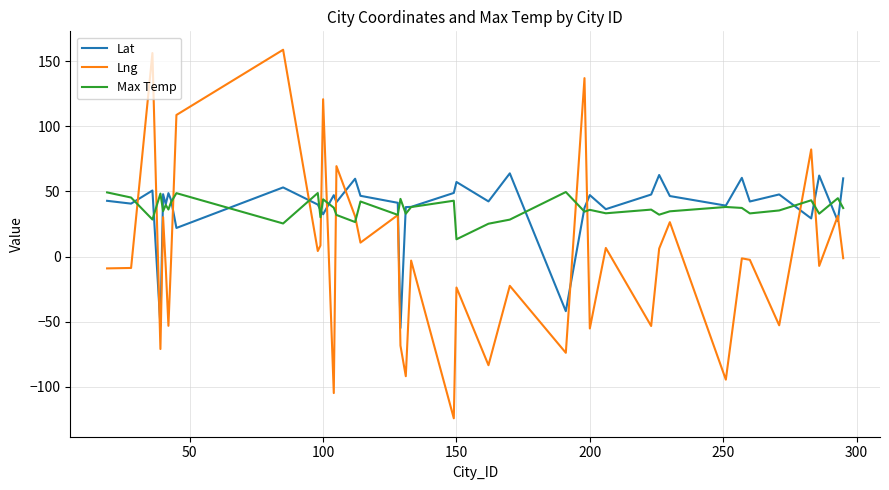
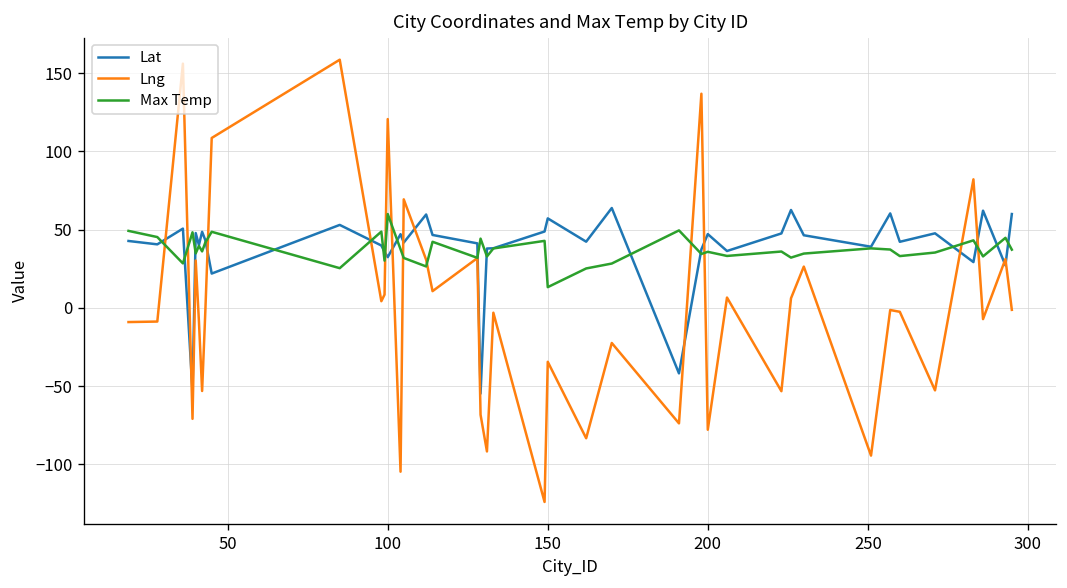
Max Temp, 100: 44 -> 60
Lng, 150: -24 -> -34
Lng, 200: -55 -> -78
